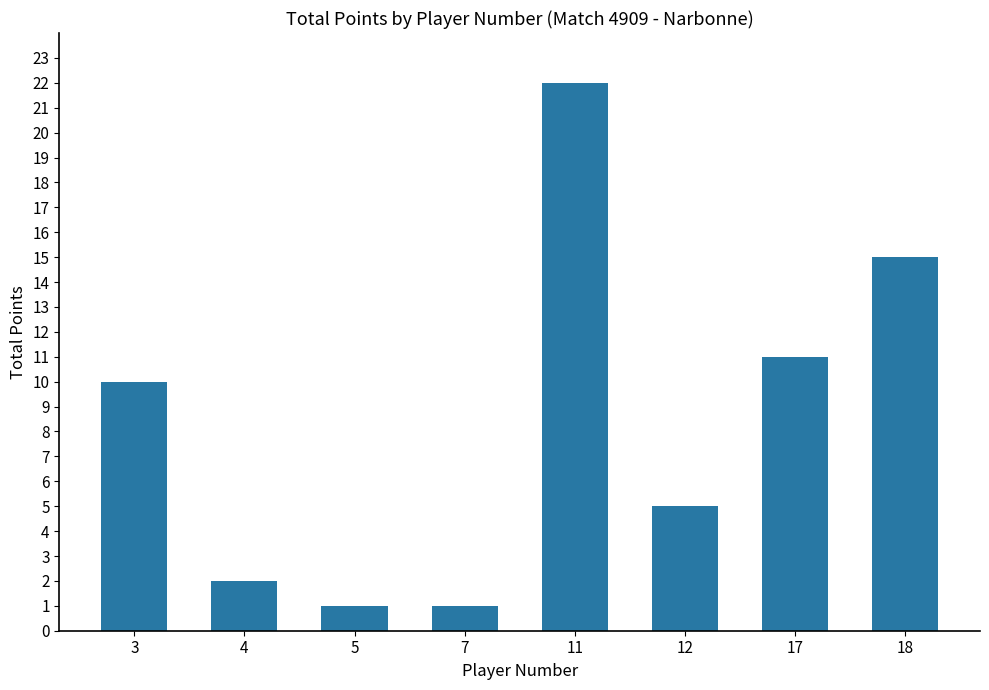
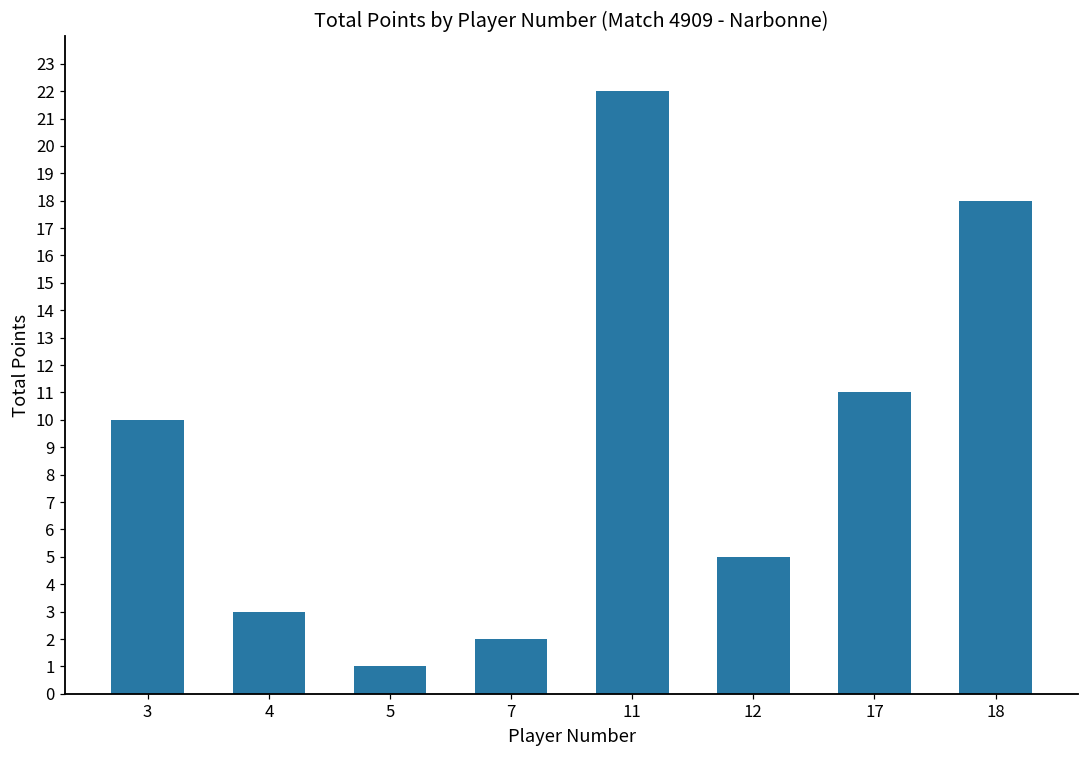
4: 2 -> 3
7: 1 -> 2
18: 15 -> 18
